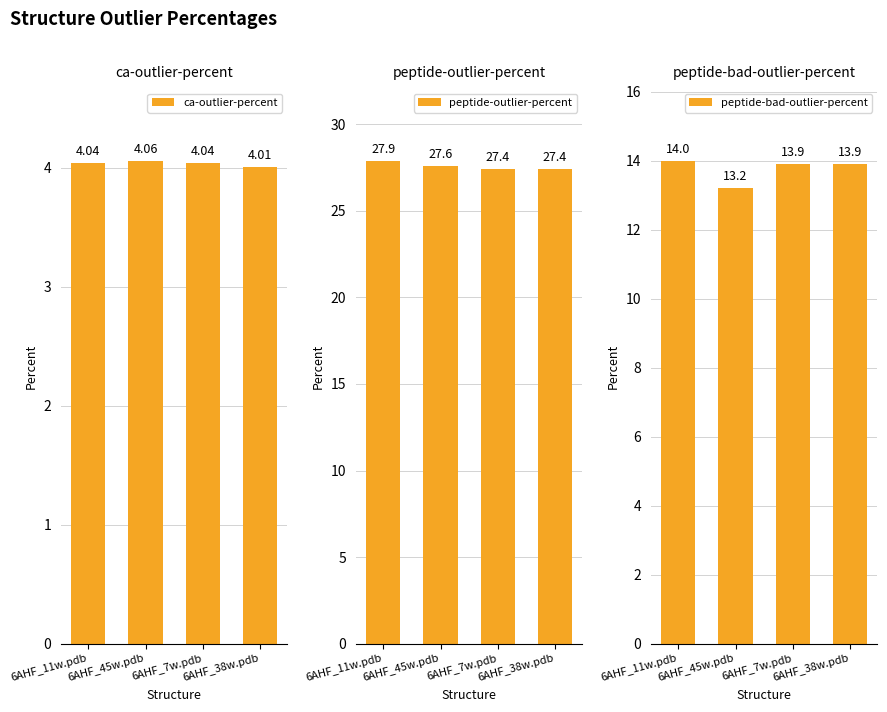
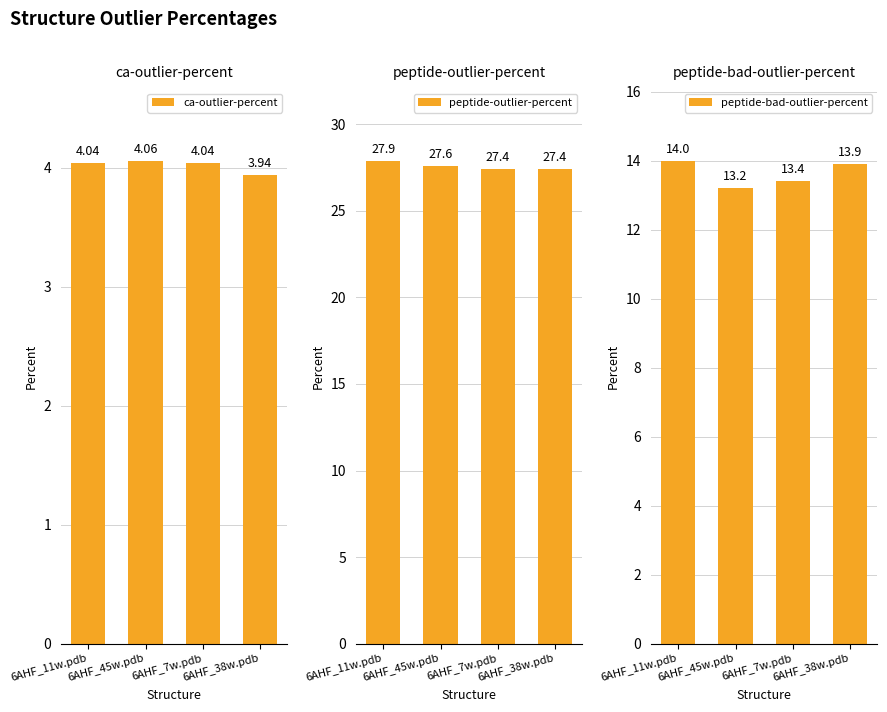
ca-outlier-percent, 6AHF_38w.pdb: 4.01 -> 3.94
peptide-bad-outlier-percent, 6AHF_7w.pdb: 13.9 -> 13.4
